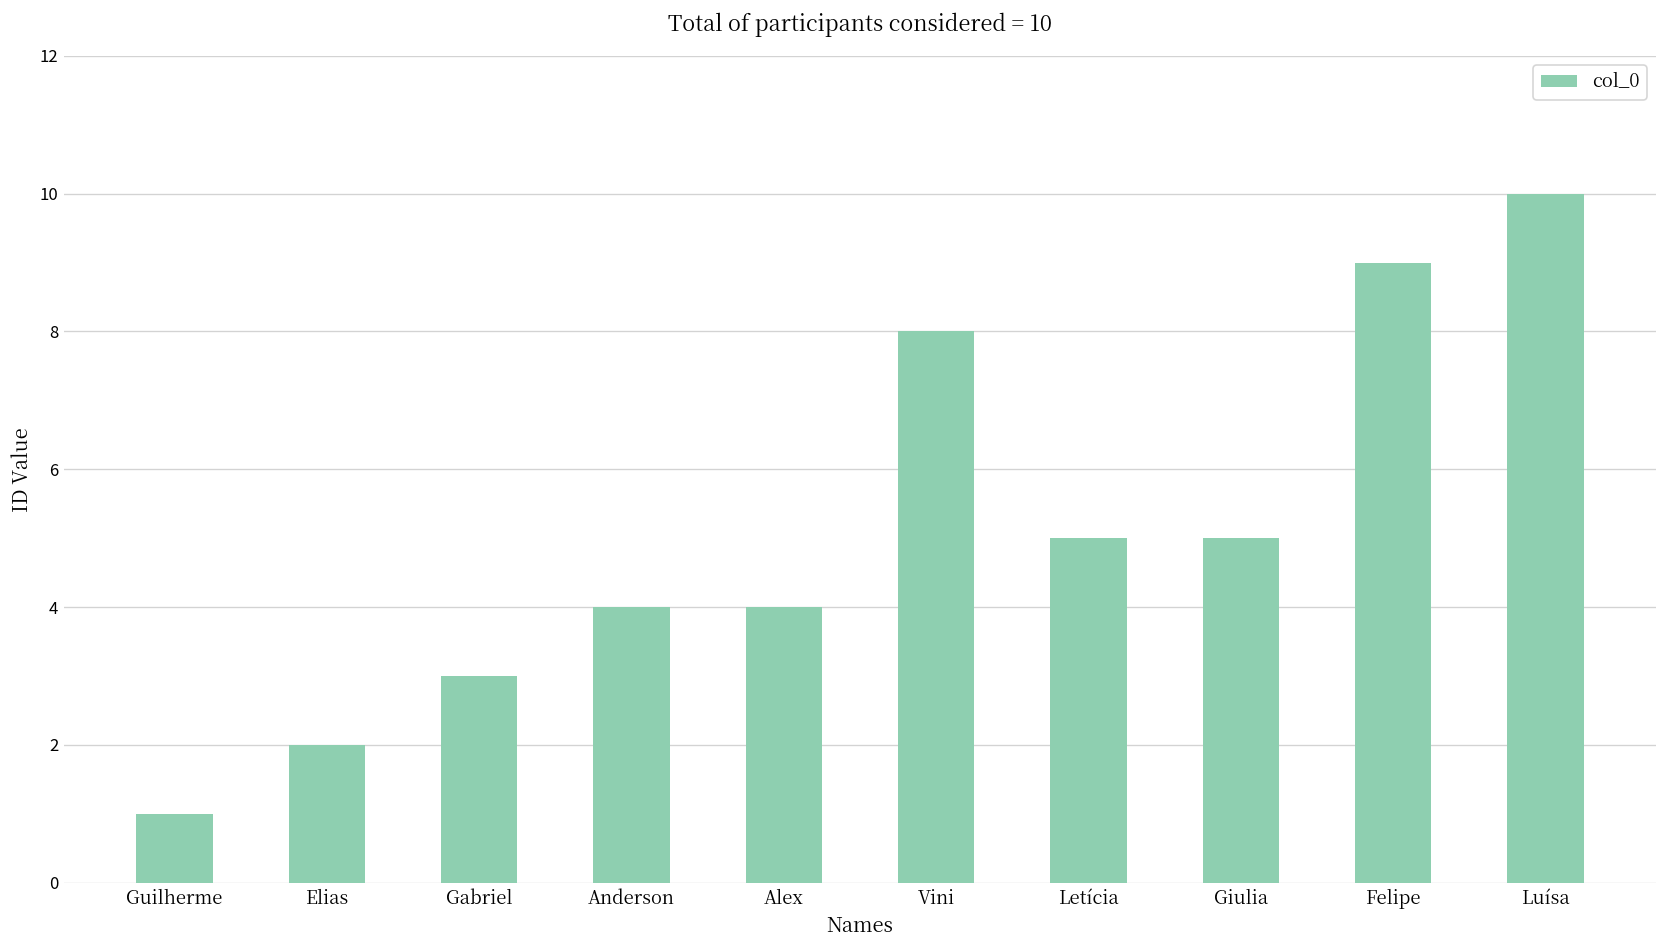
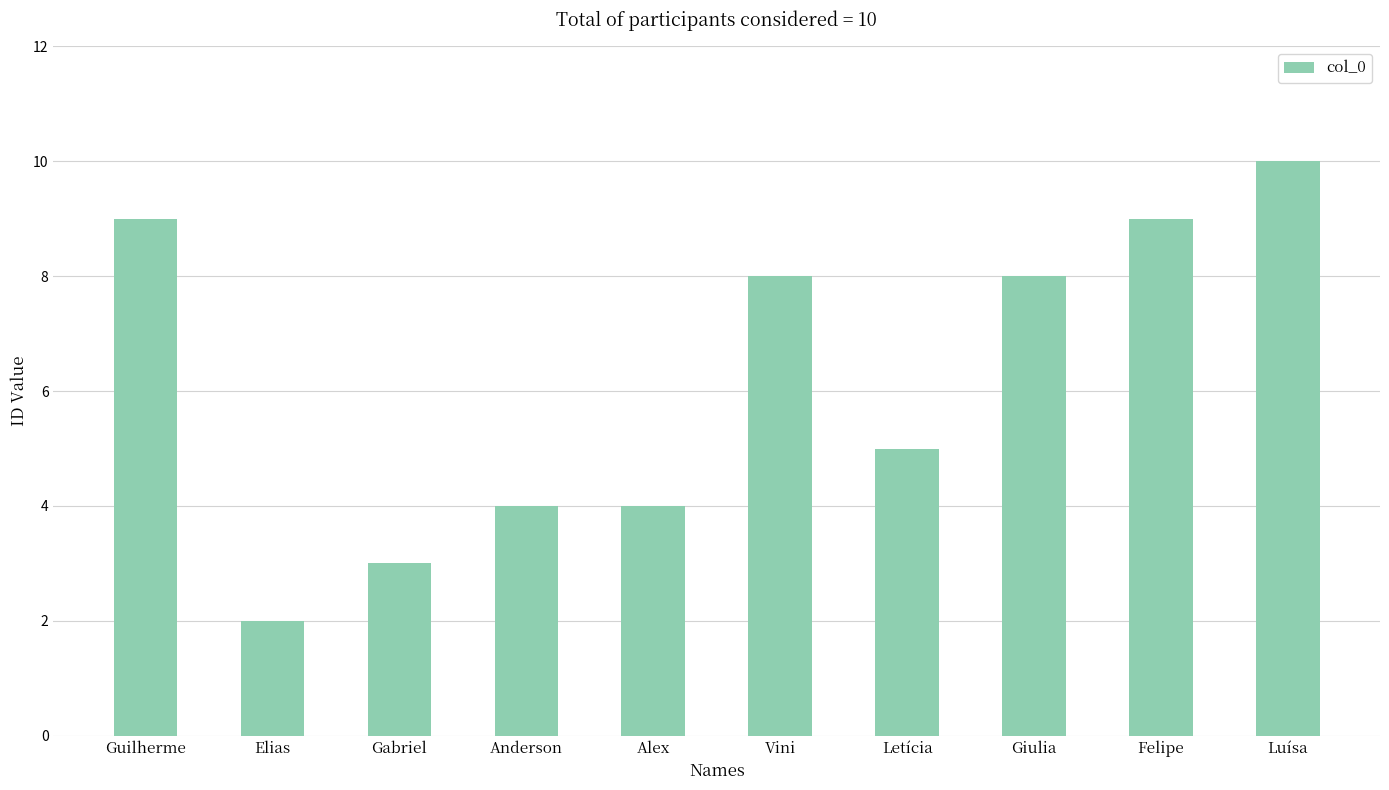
Guilherme: 1 -> 9
Giulia: 5 -> 8
